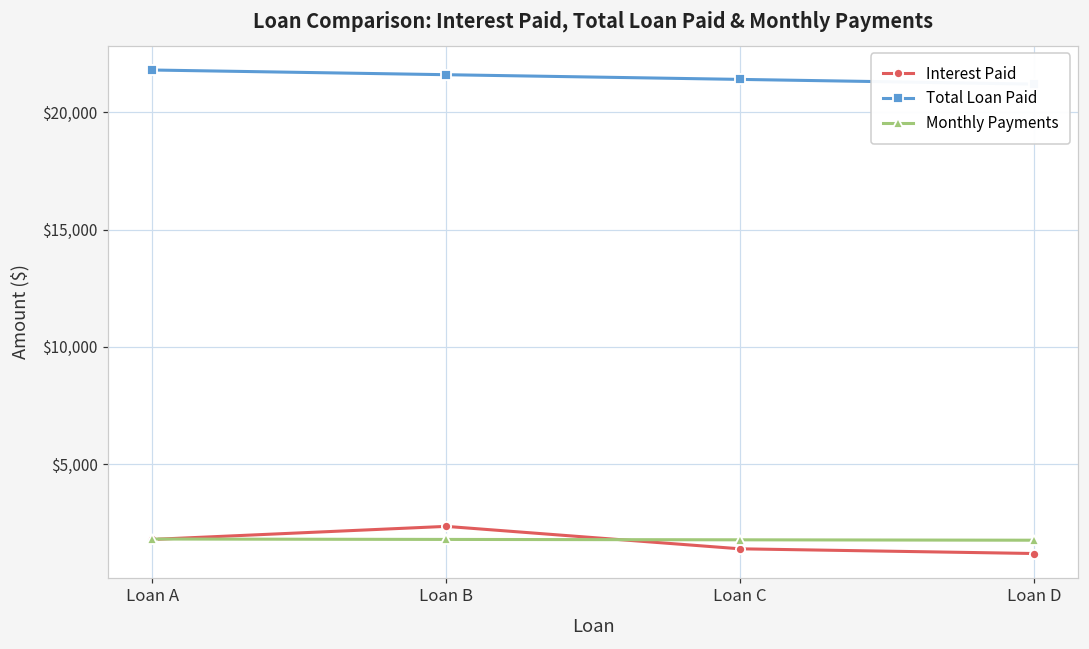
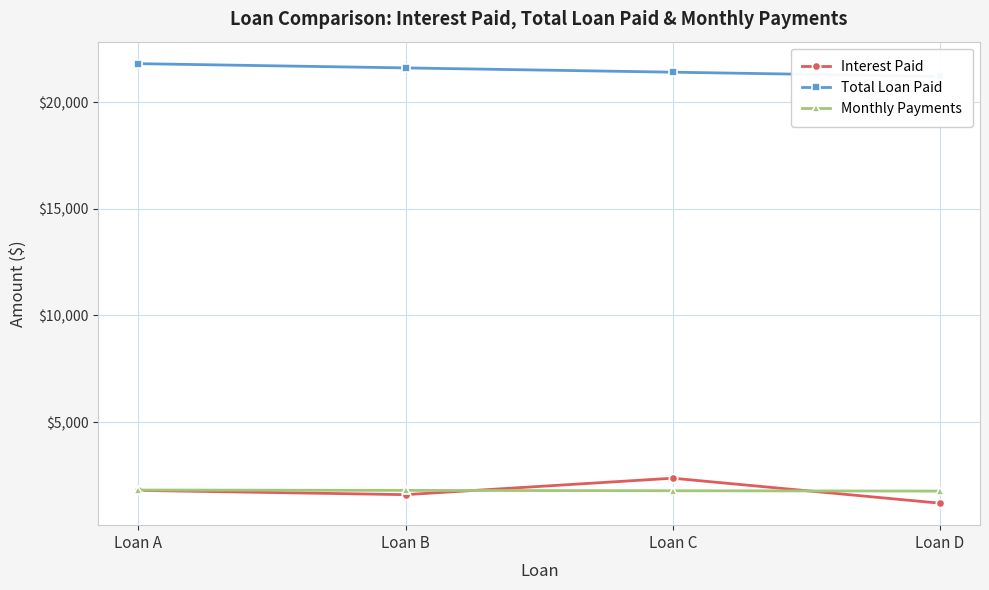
Interest Paid, Loan B: $2,400 -> $1,600
Interest Paid, Loan C: $1,400 -> $2,400
